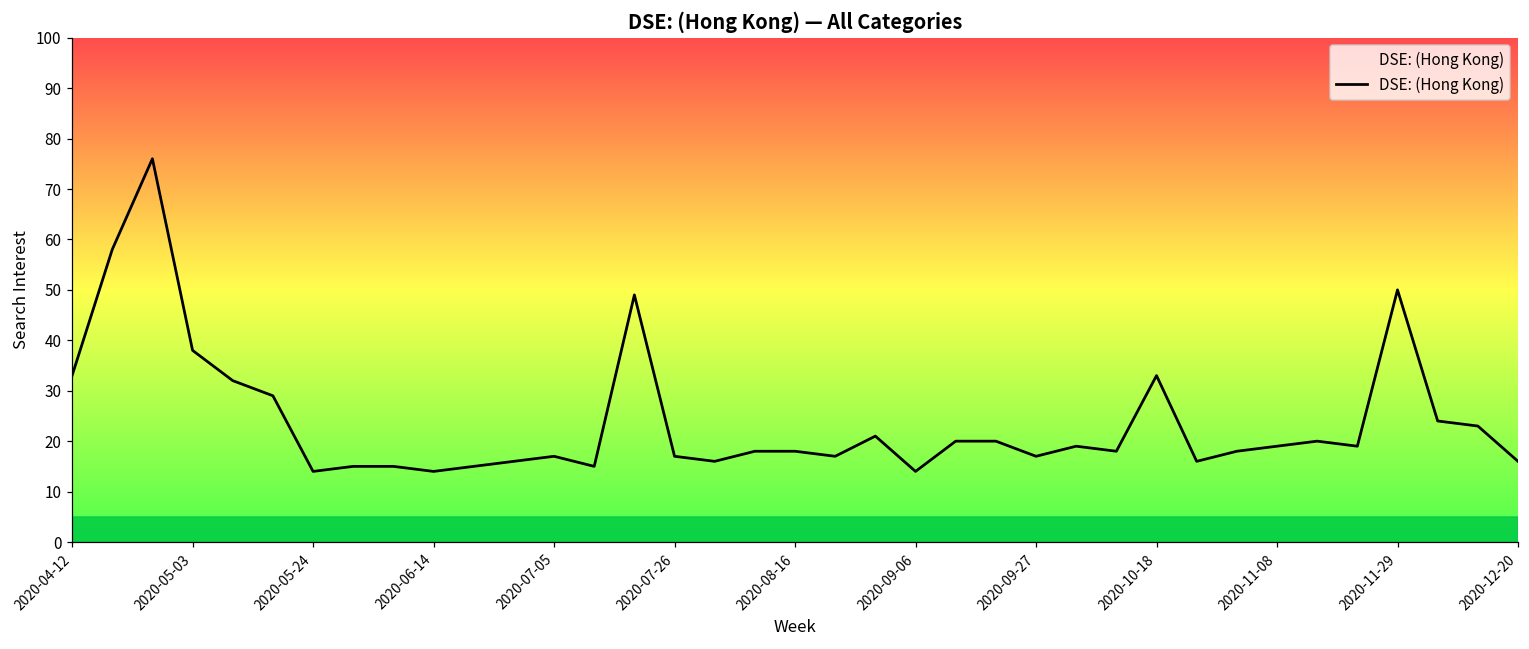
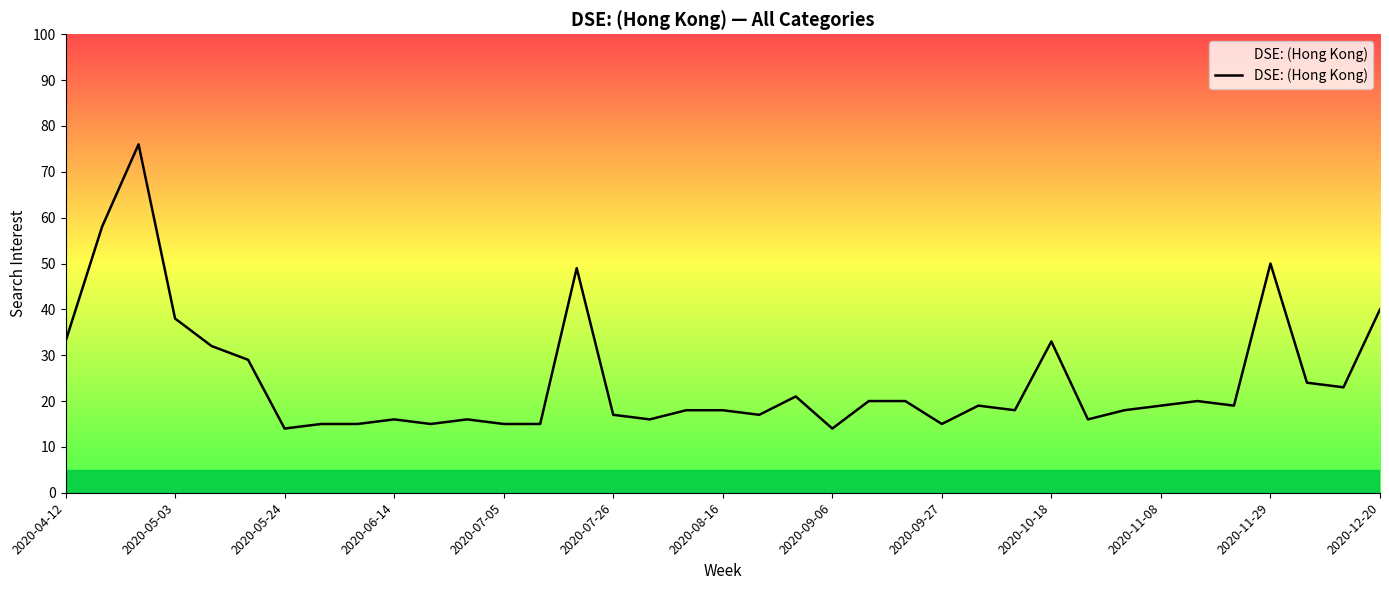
2020-06-14: 14 -> 16
2020-07-05: 17 -> 15
2020-09-27: 17 -> 15
2020-12-20: 16 -> 40
